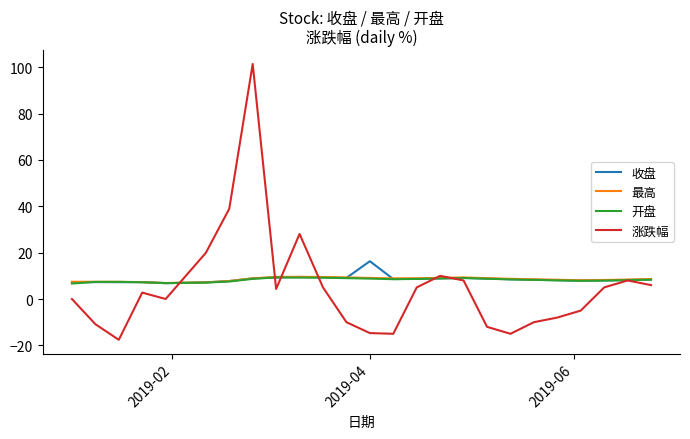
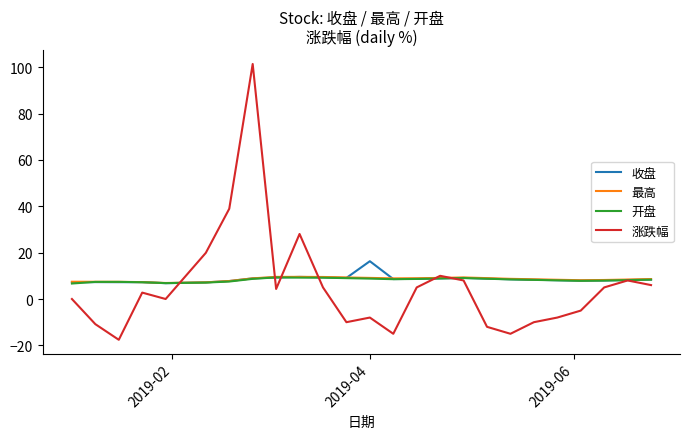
涨跌幅, 2019-04: -15 -> -8
